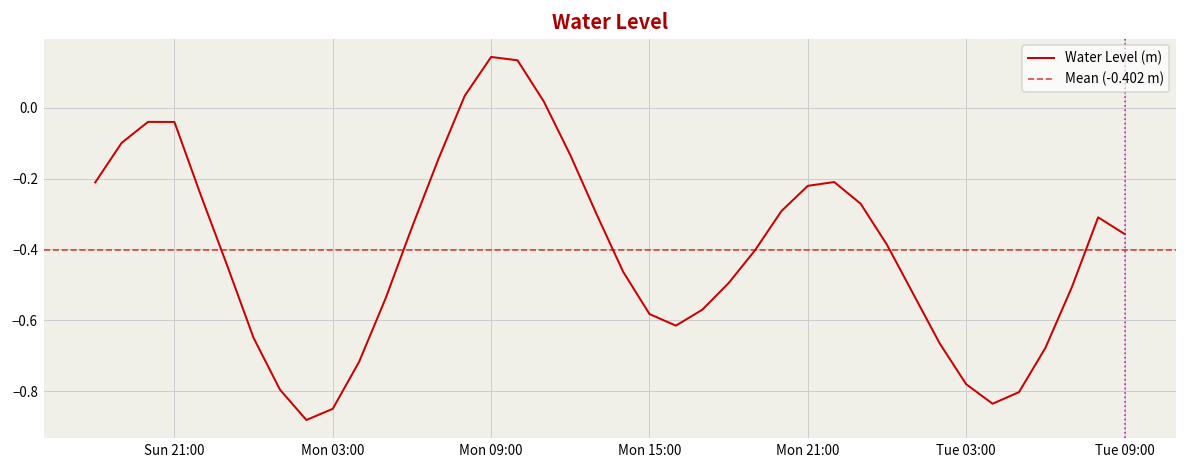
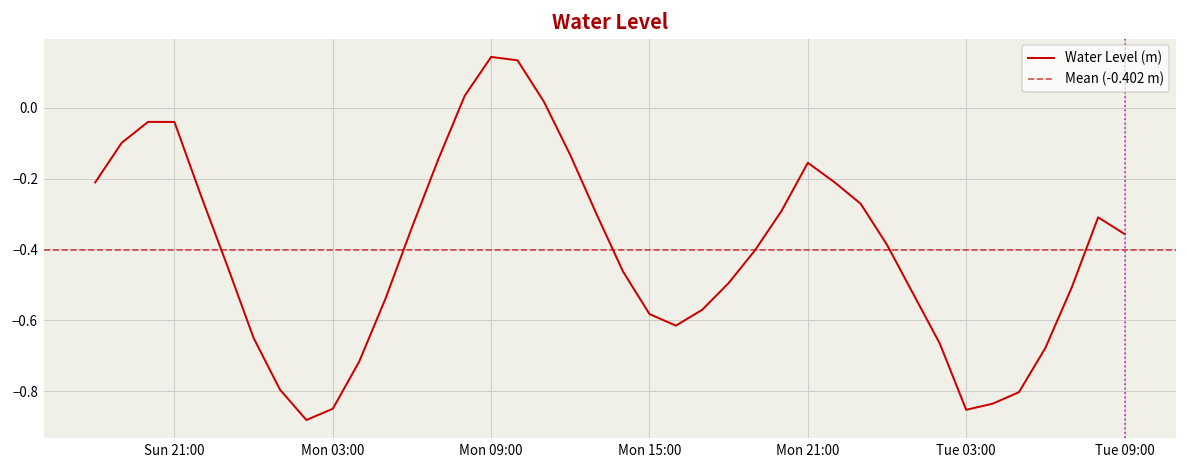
Mon 21:00: -0.22 -> -0.16
Tue 03:00: -0.78 -> -0.85
